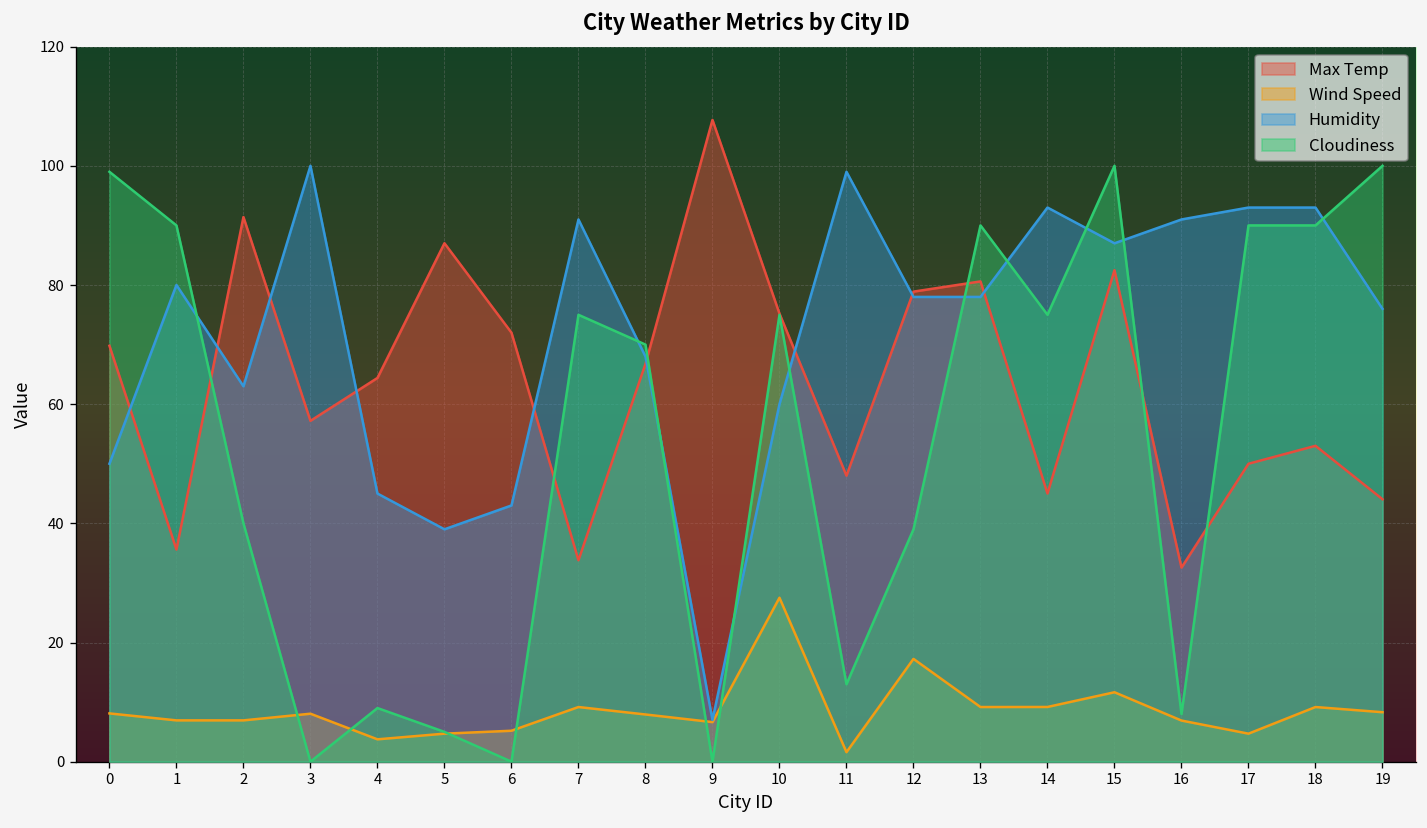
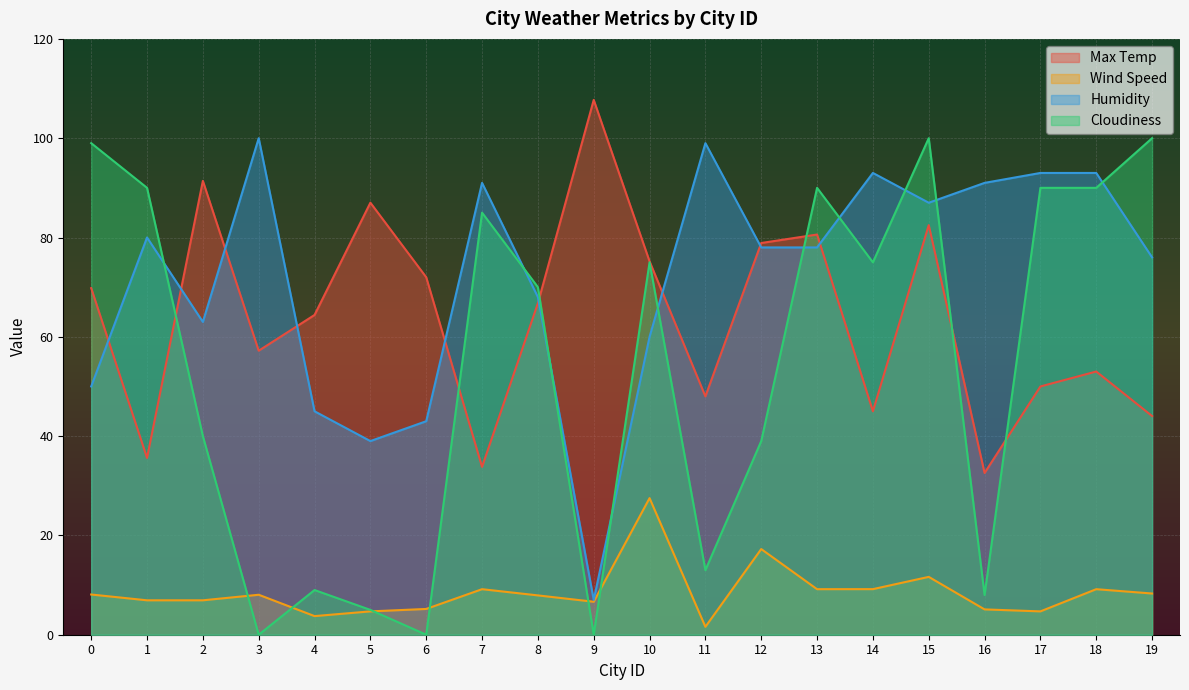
Cloudiness, 7: 75 -> 85
Wind Speed, 16: 7 -> 5
